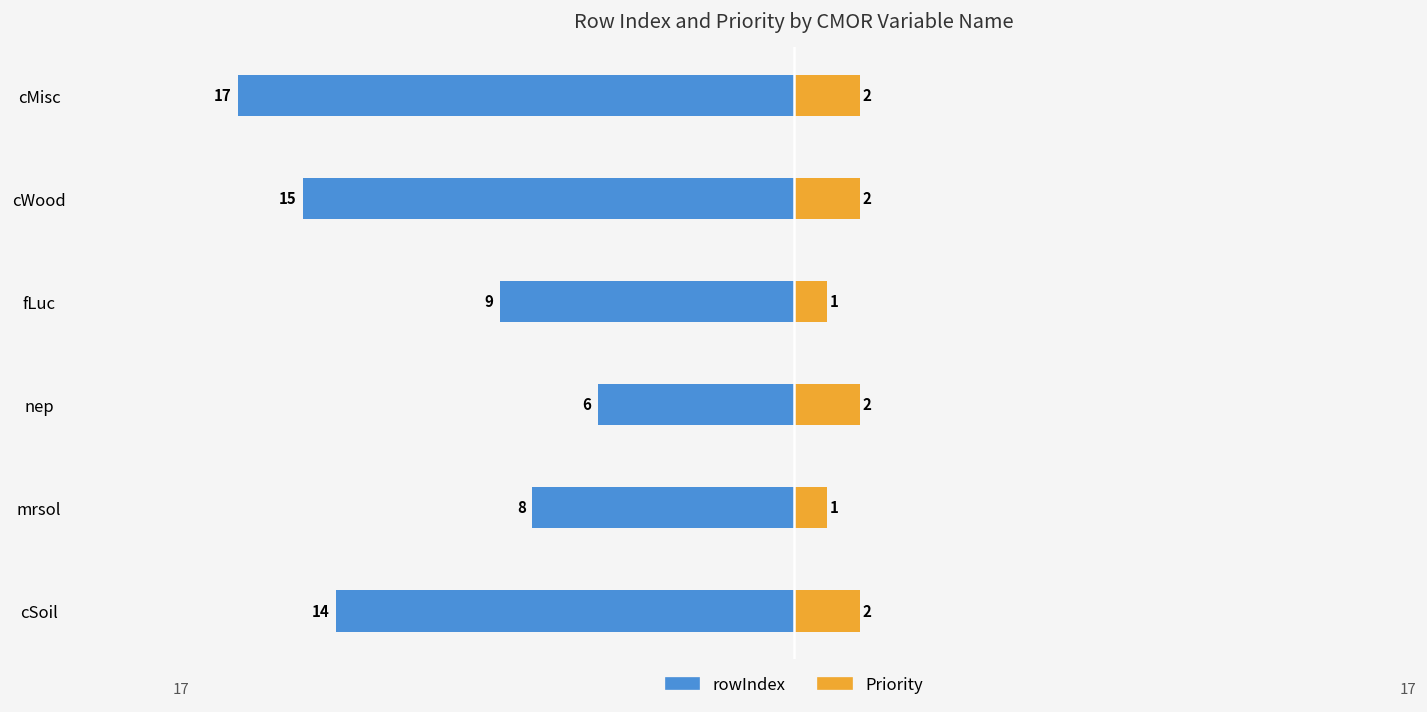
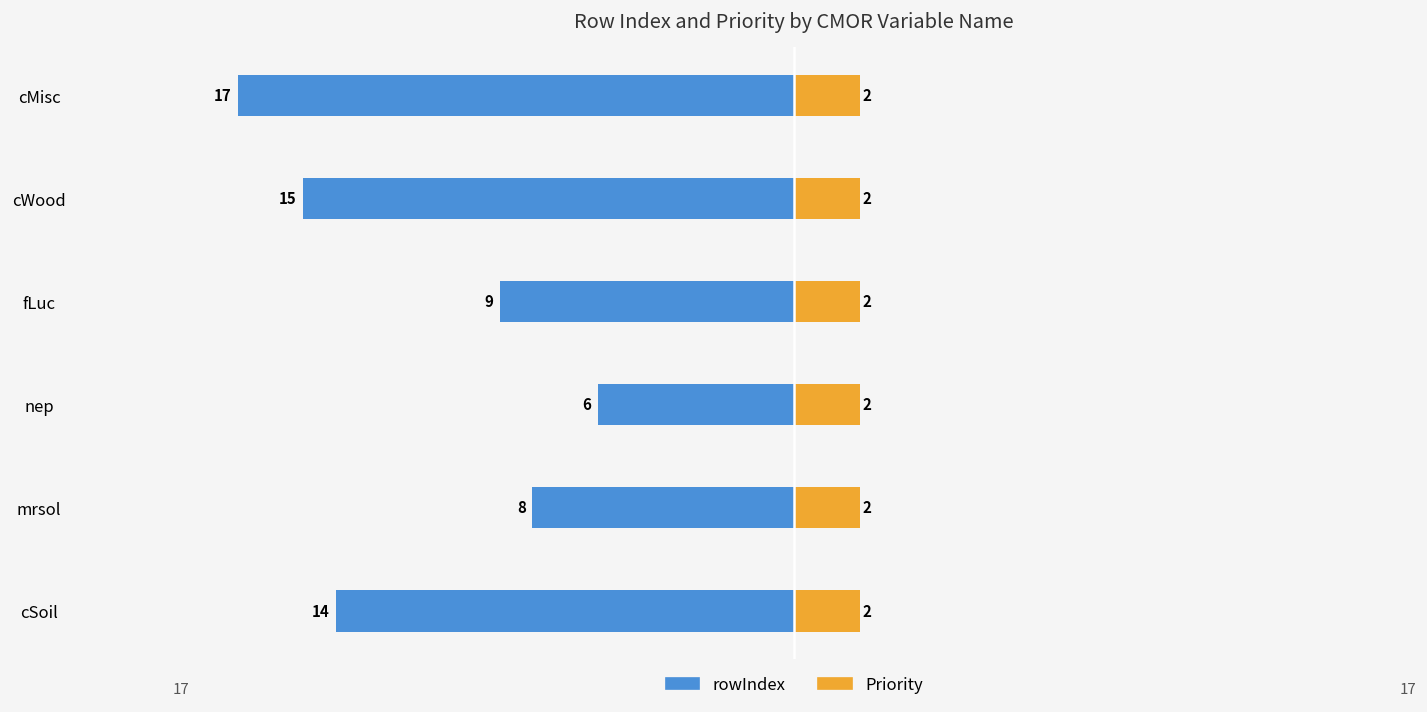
Priority, fLuc: 1 -> 2
Priority, mrsol: 1 -> 2
